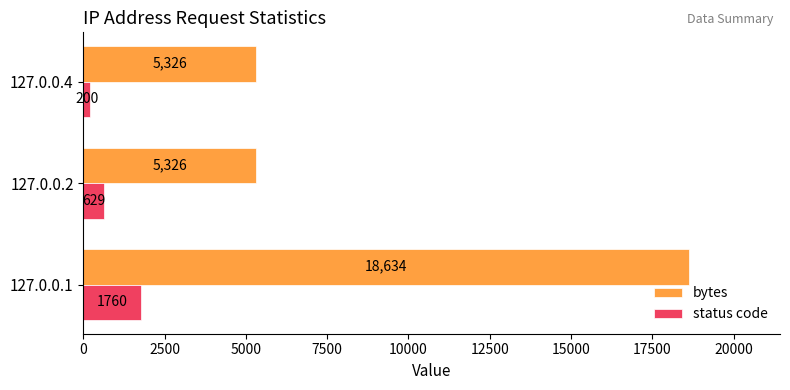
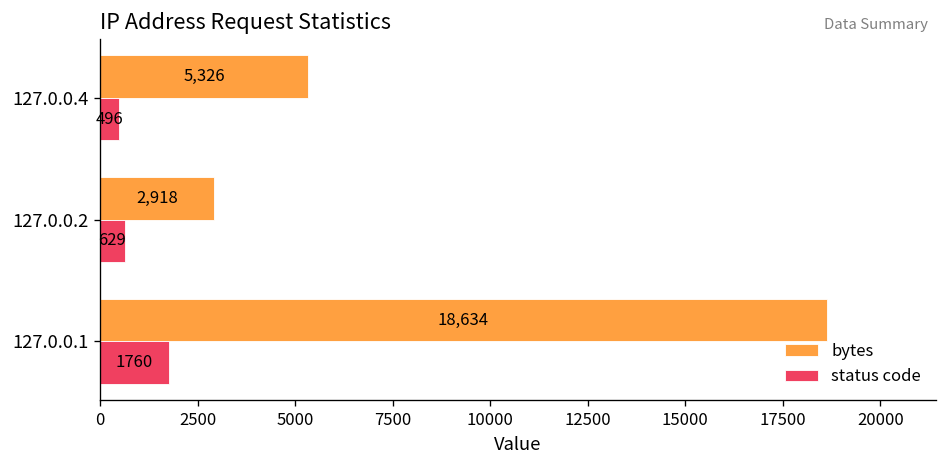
status code, 127.0.0.4: 200 -> 496
bytes, 127.0.0.2: 5,326 -> 2,918
